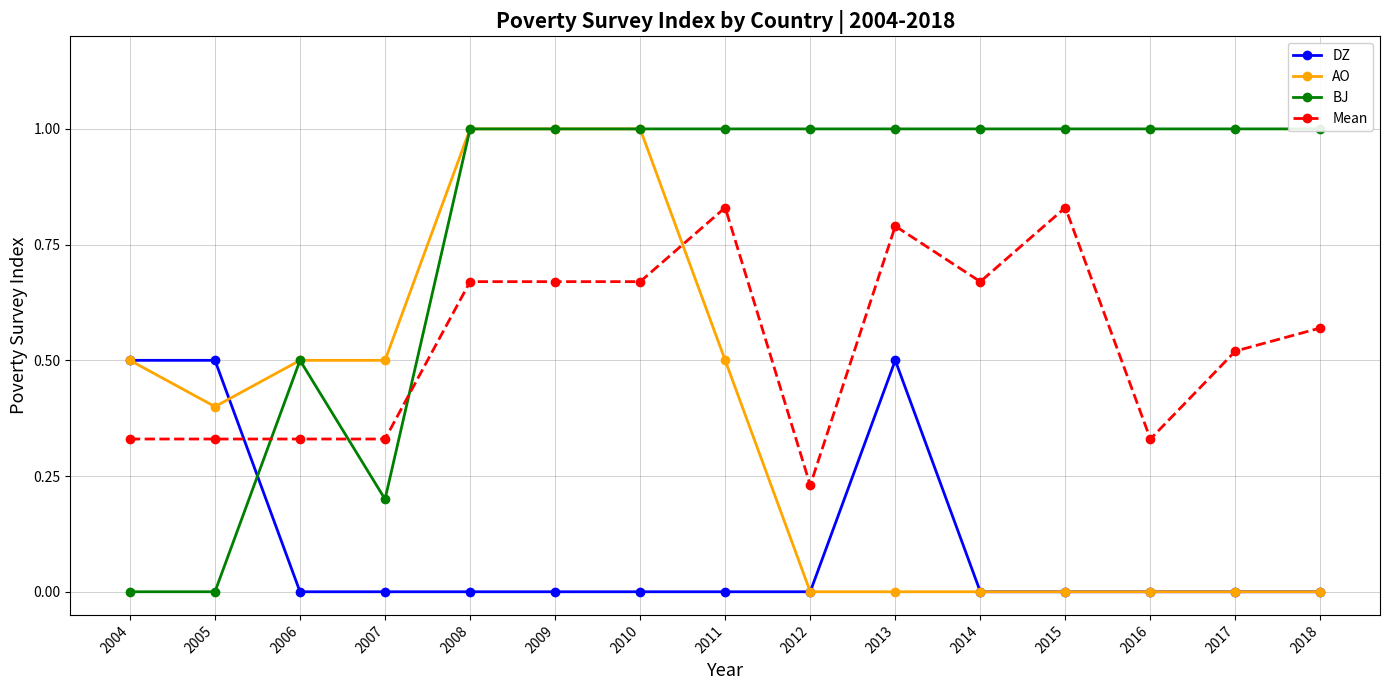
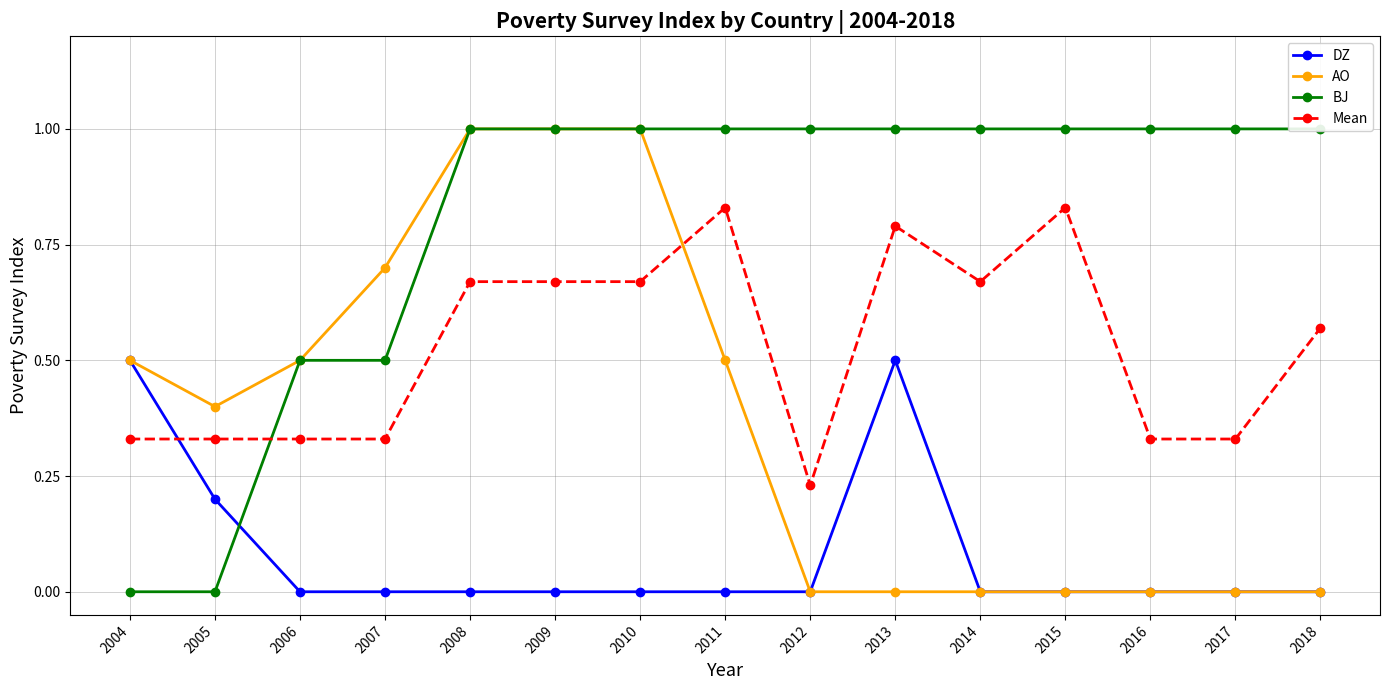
DZ, 2005: 0.5 -> 0.2
AO, 2007: 0.5 -> 0.7
BJ, 2007: 0.2 -> 0.5
Mean, 2017: 0.52 -> 0.33
